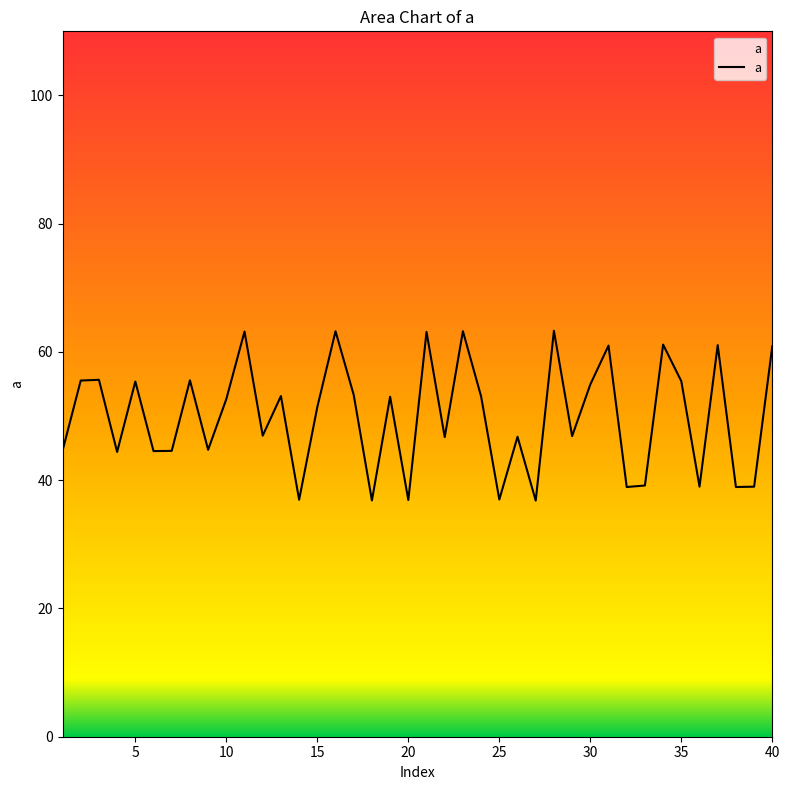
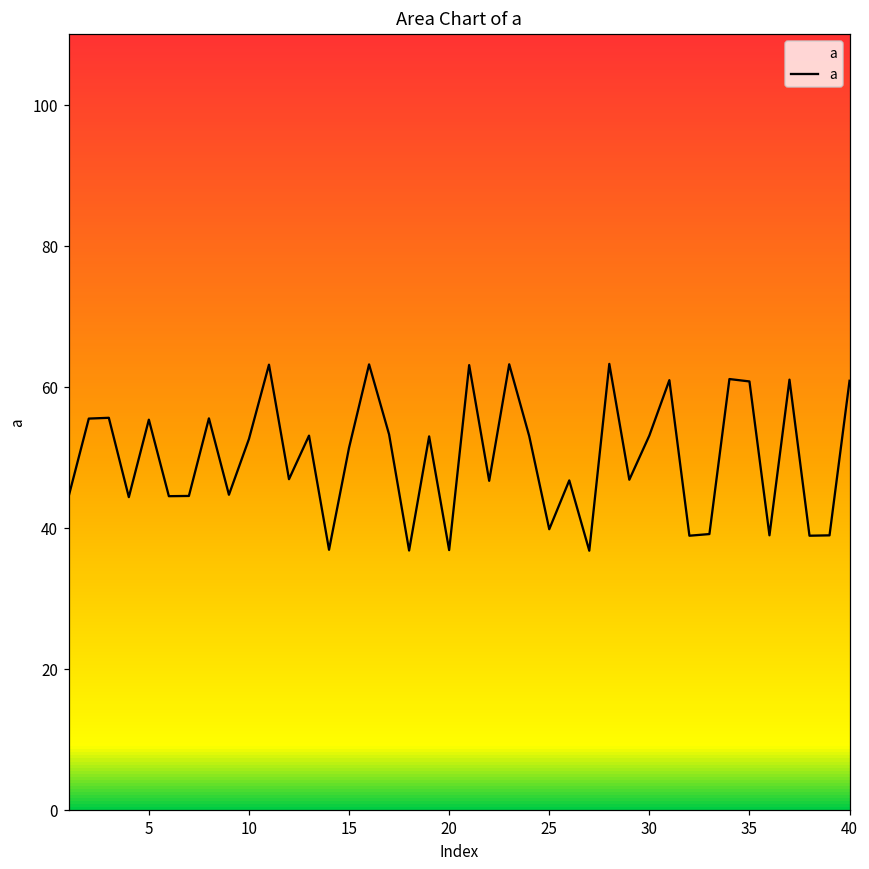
25: 37 -> 40
30: 55 -> 53
35: 55 -> 61
